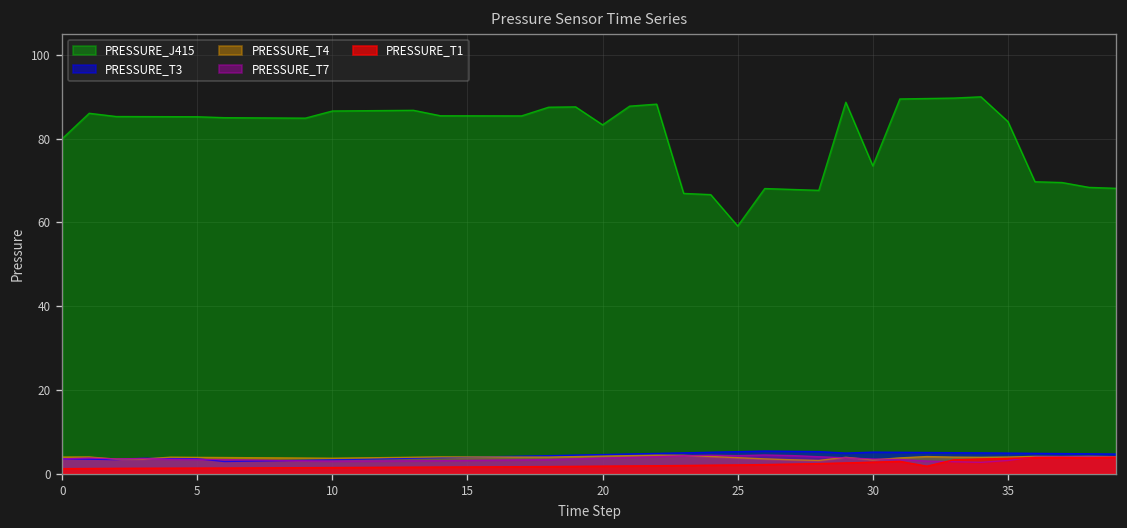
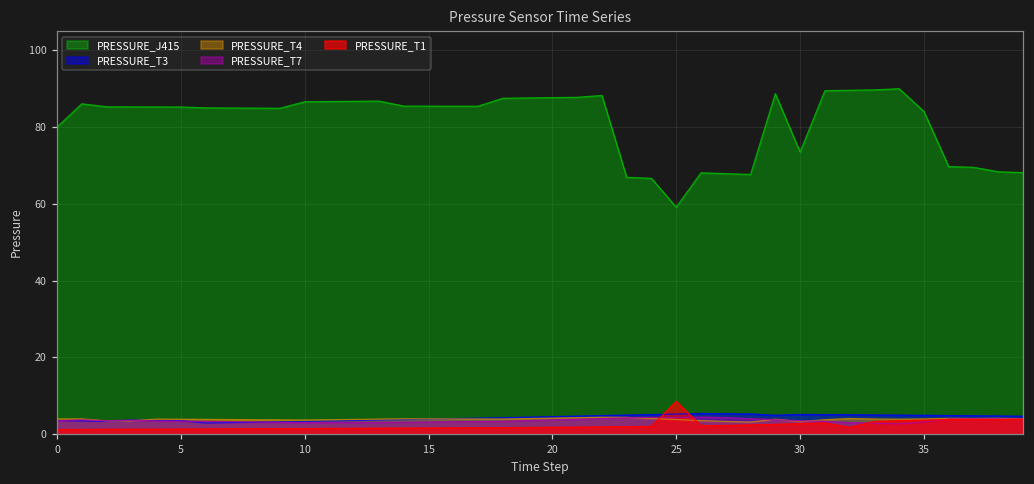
PRESSURE_J415, 20: 83 -> 88
PRESSURE_T1, 25: 2 -> 9
